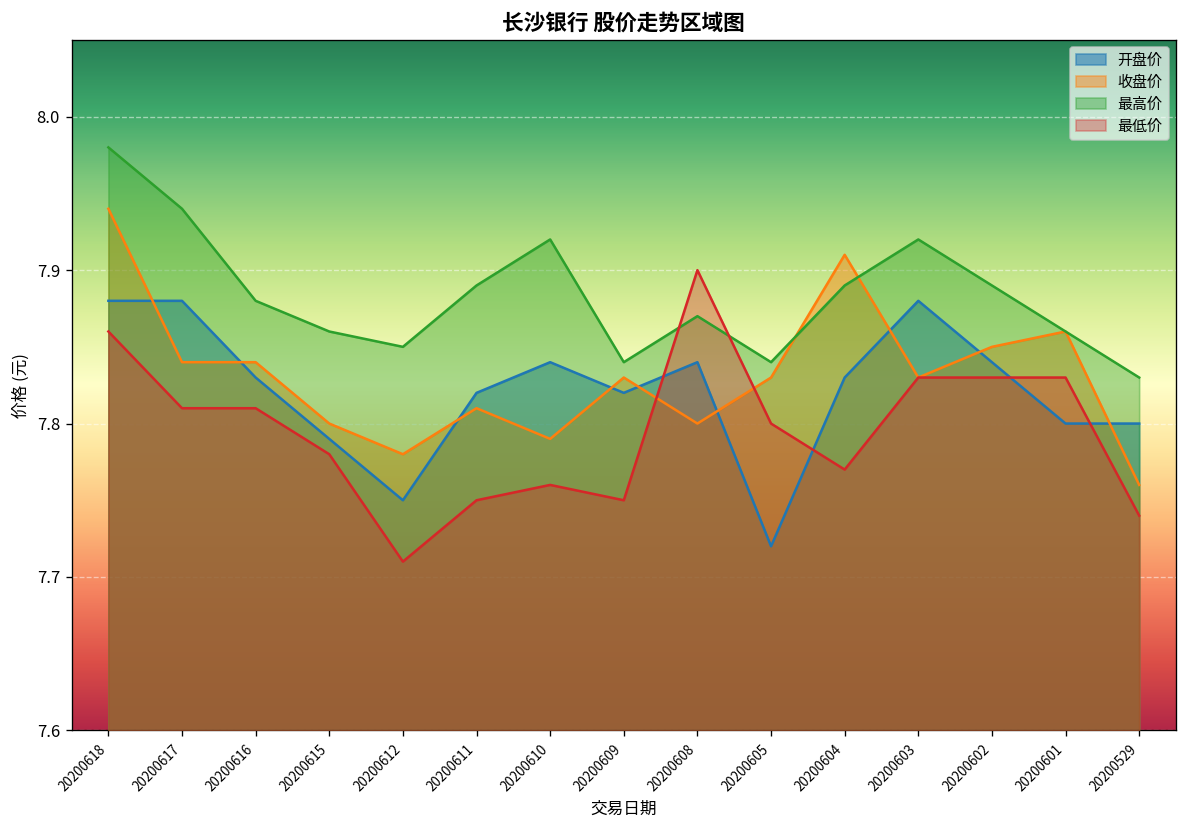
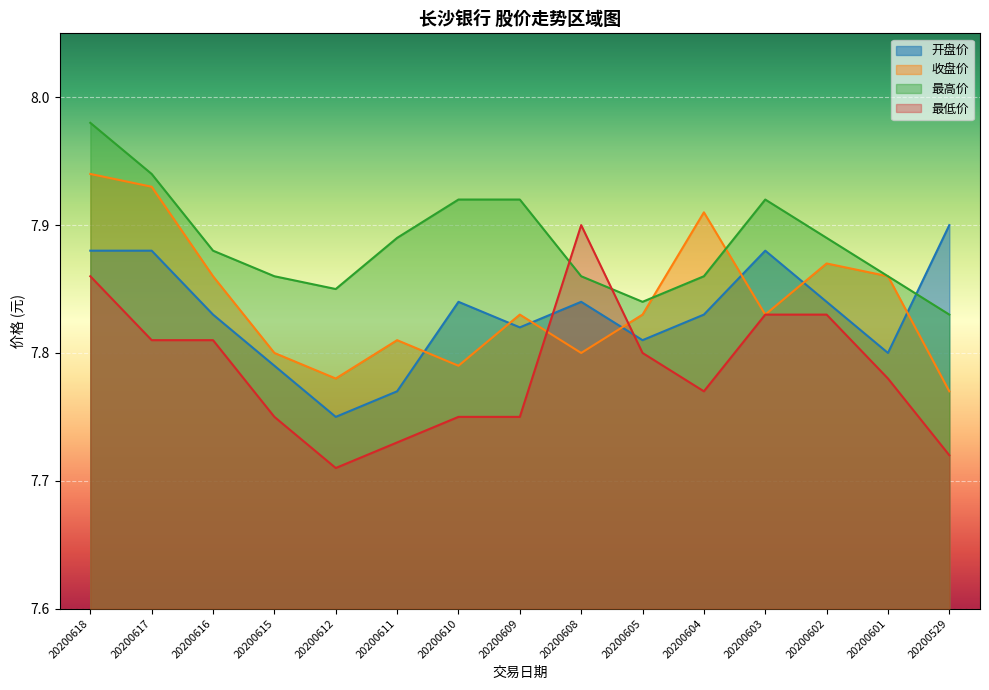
收盘价, 20200617: 7.84 -> 7.93
收盘价, 20200616: 7.84 -> 7.86
最低价, 20200615: 7.78 -> 7.75
开盘价, 20200611: 7.82 -> 7.77
最低价, 20200611: 7.75 -> 7.73
最低价, 20200610: 7.76 -> 7.75
最高价, 20200609: 7.84 -> 7.92
最高价, 20200608: 7.87 -> 7.86
开盘价, 20200605: 7.72 -> 7.81
最高价, 20200604: 7.89 -> 7.86
收盘价, 20200602: 7.85 -> 7.87
最低价, 20200601: 7.83 -> 7.78
开盘价, 20200529: 7.8 -> 7.9
收盘价, 20200529: 7.76 -> 7.77
最低价, 20200529: 7.74 -> 7.72
